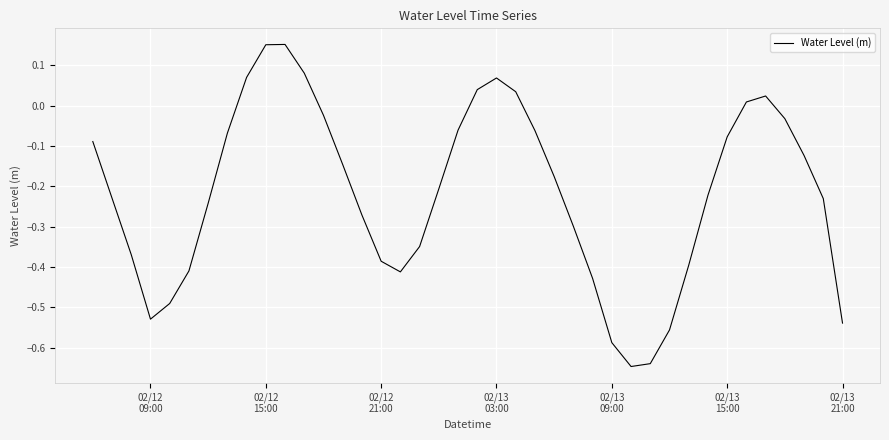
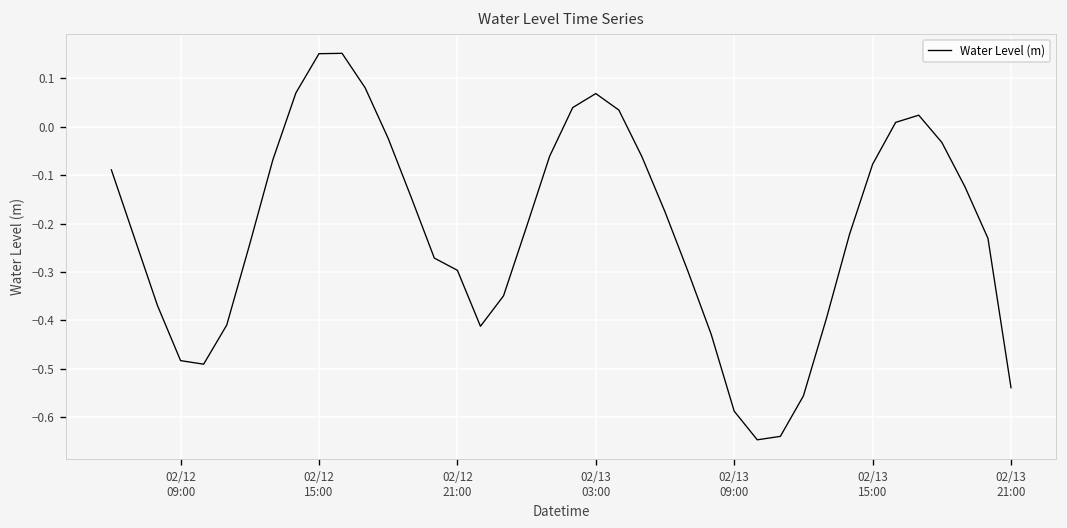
02/12 09:00: -0.53 -> -0.48
02/12 21:00: -0.39 -> -0.30
